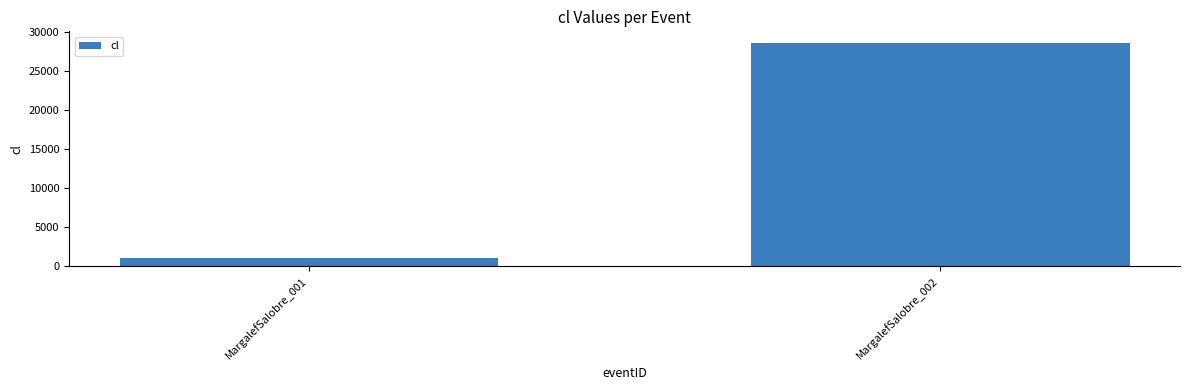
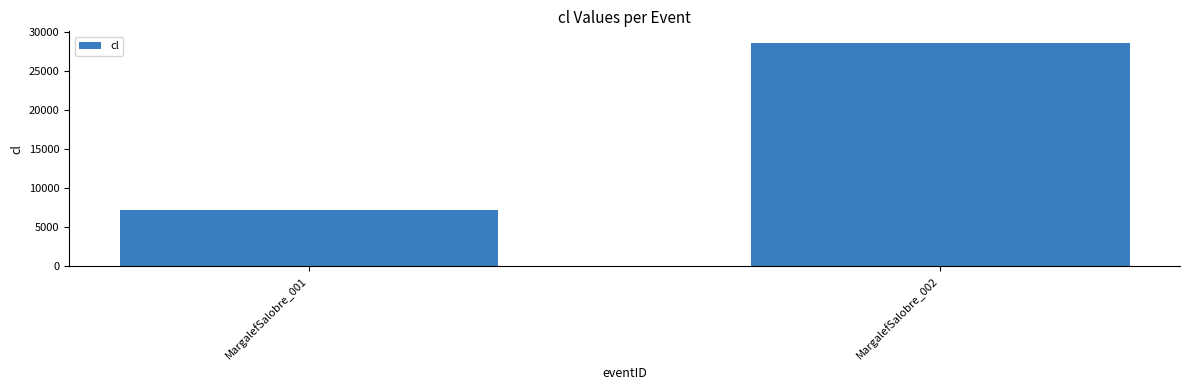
MargalefSalobre_001: 1000 -> 7000
